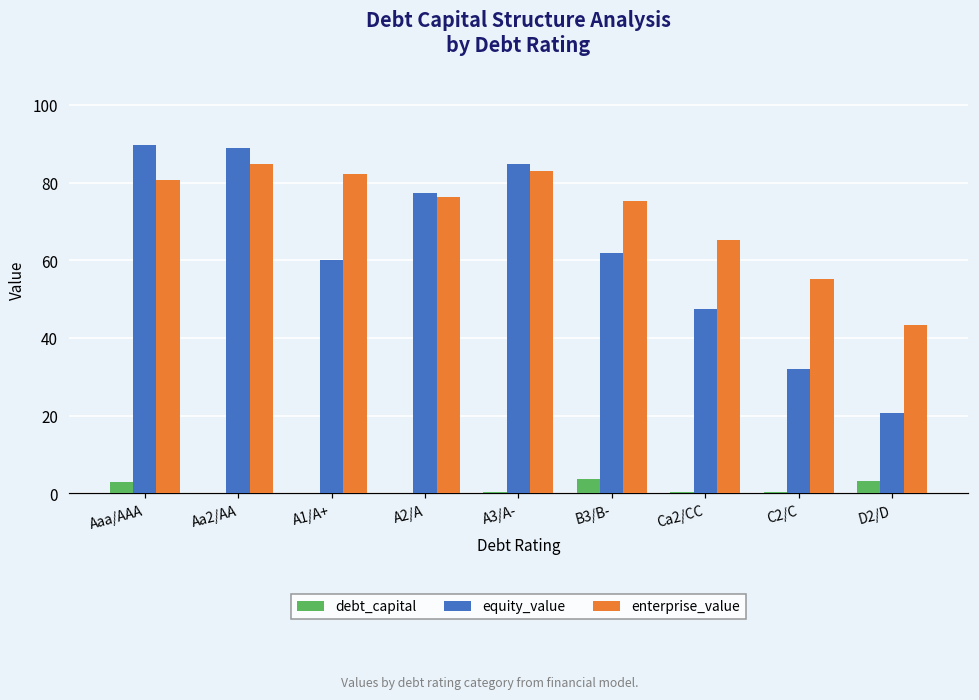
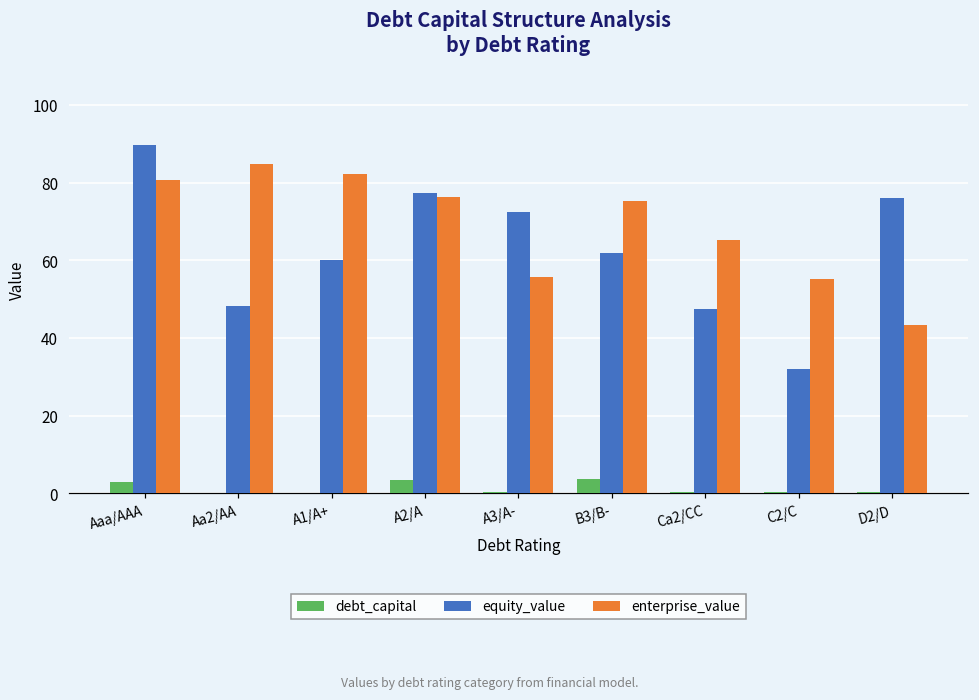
equity_value, Aa2/AA: 89 -> 48
debt_capital, A2/A: 0 -> 3
equity_value, A3/A-: 85 -> 72
enterprise_value, A3/A-: 83 -> 56
debt_capital, D2/D: 3 -> 0
equity_value, D2/D: 21 -> 76
